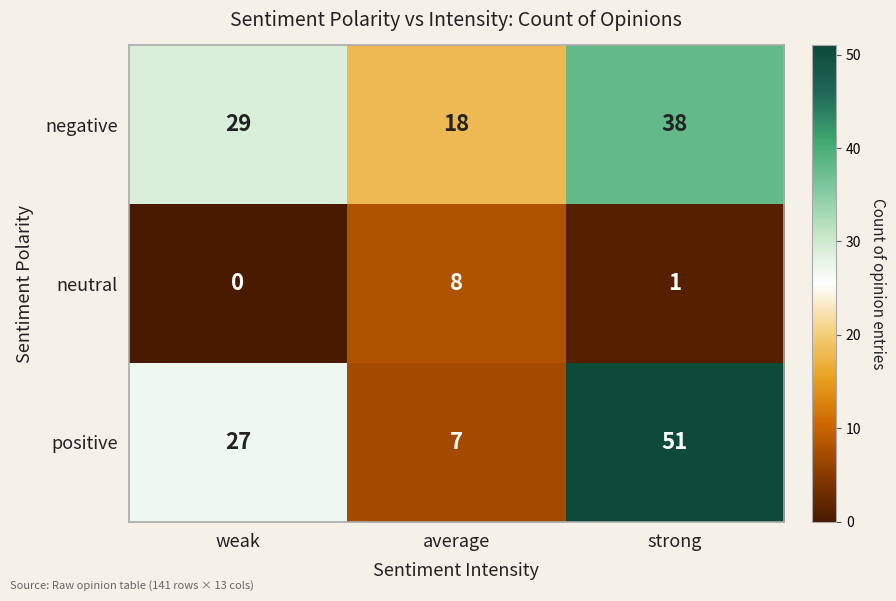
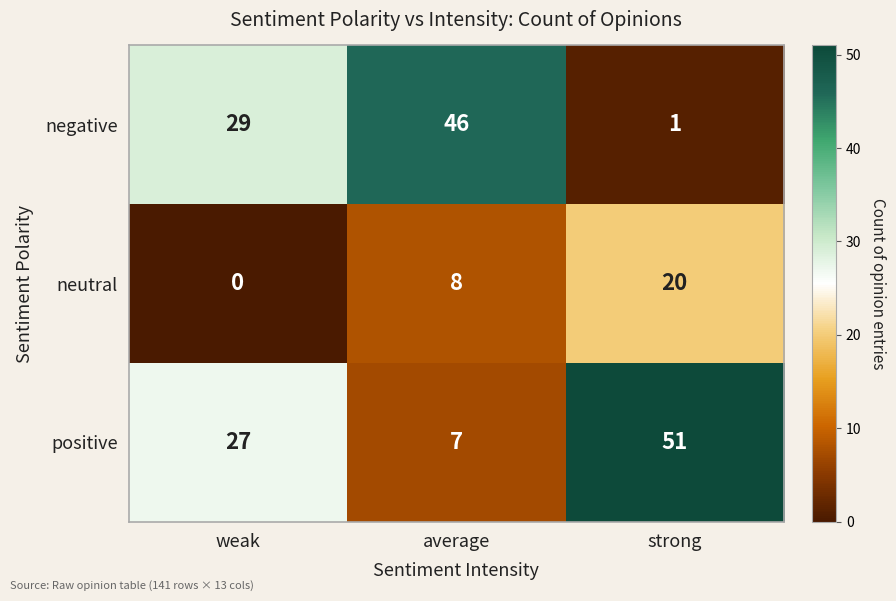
negative, average: 18 -> 46
negative, strong: 38 -> 1
neutral, strong: 1 -> 20
